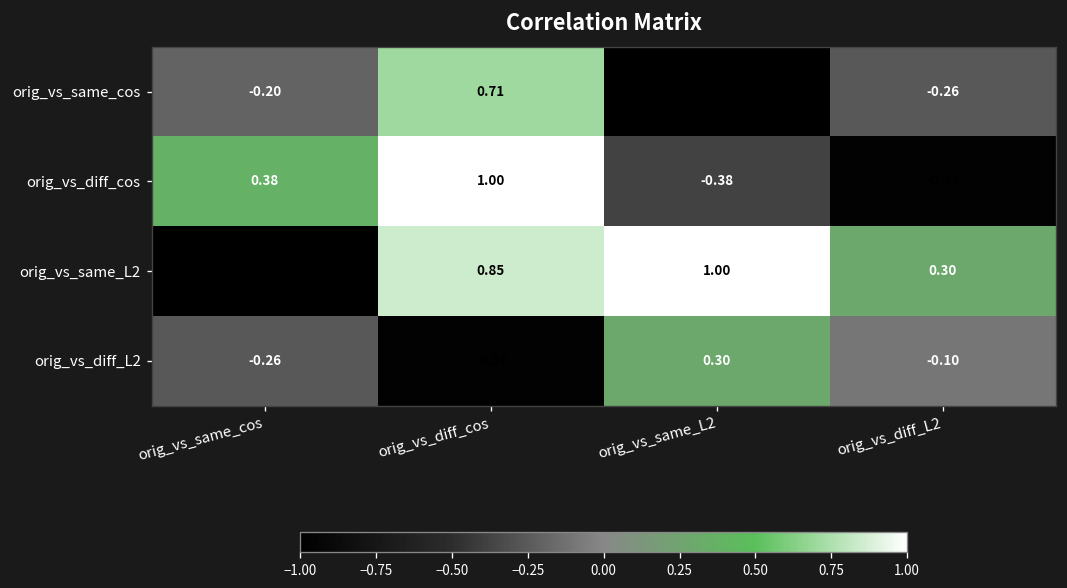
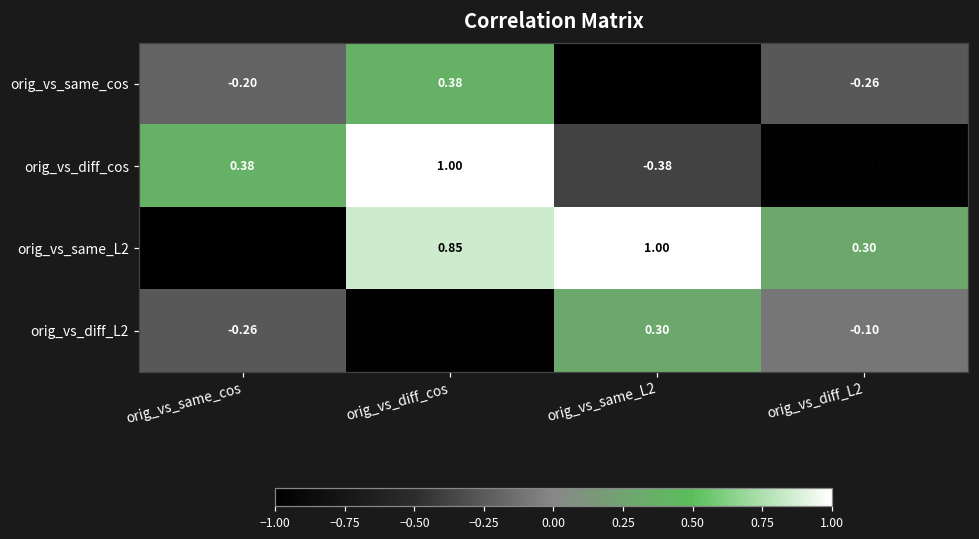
orig_vs_same_cos, orig_vs_diff_cos: 0.71 -> 0.38
